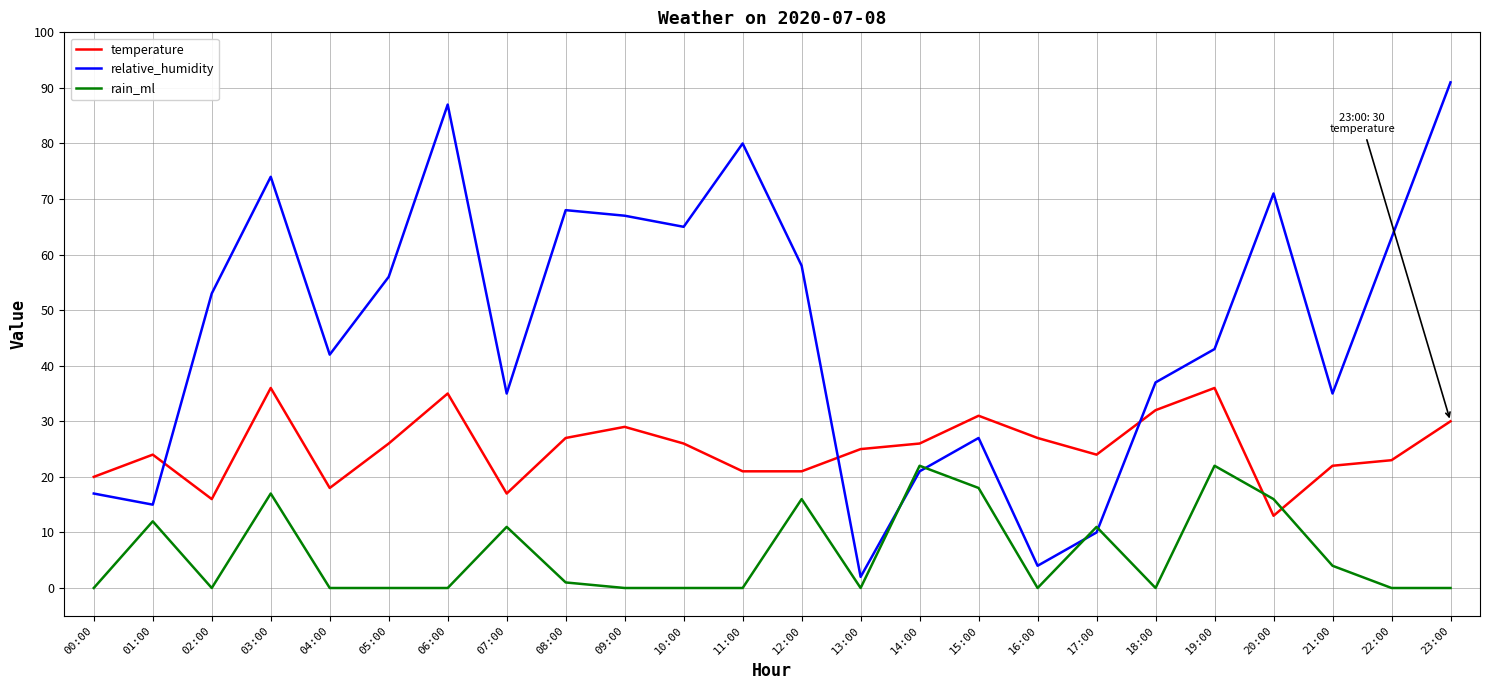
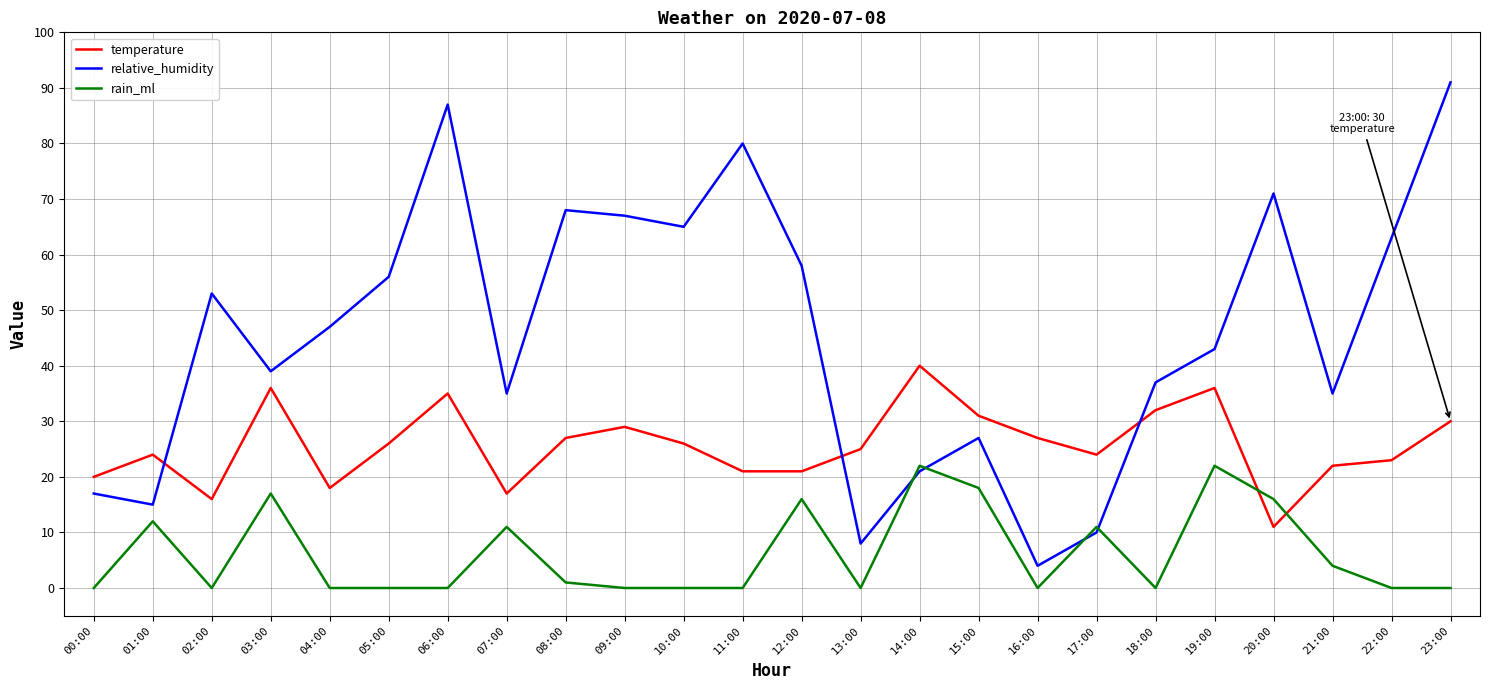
relative_humidity, 03:00: 74 -> 39
relative_humidity, 04:00: 42 -> 47
relative_humidity, 13:00: 2 -> 8
temperature, 14:00: 26 -> 40
temperature, 20:00: 13 -> 11
